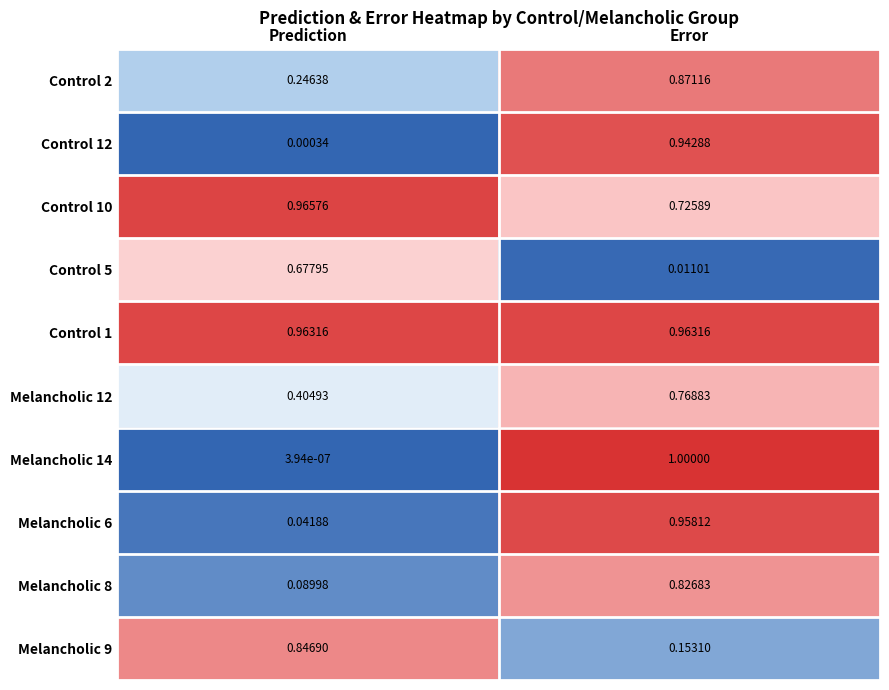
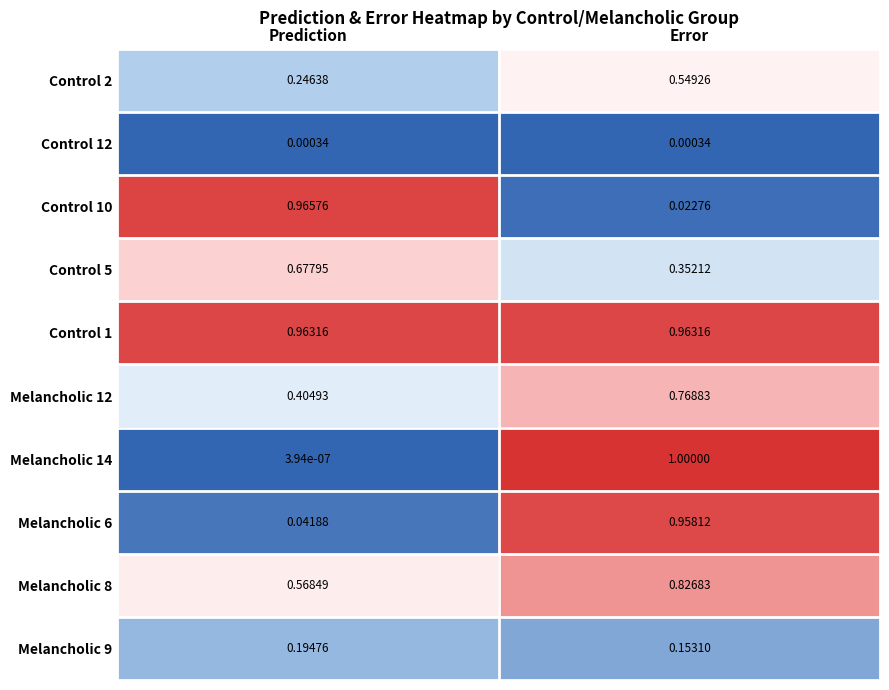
Control 2, Error: 0.87116 -> 0.54926
Control 12, Error: 0.94288 -> 0.00034
Control 10, Error: 0.72589 -> 0.02276
Control 5, Error: 0.01101 -> 0.35212
Melancholic 8, Prediction: 0.08998 -> 0.56849
Melancholic 9, Prediction: 0.84690 -> 0.19476
